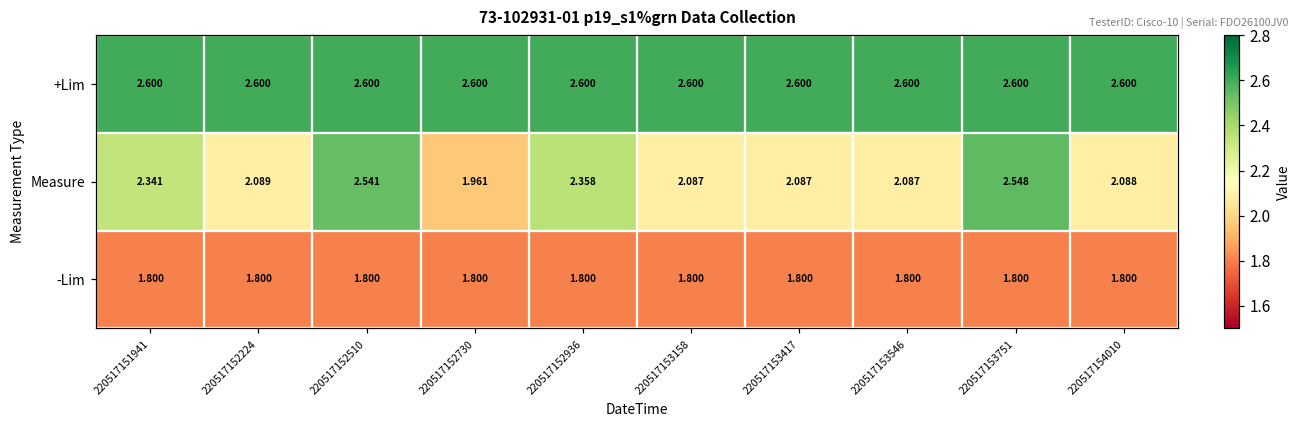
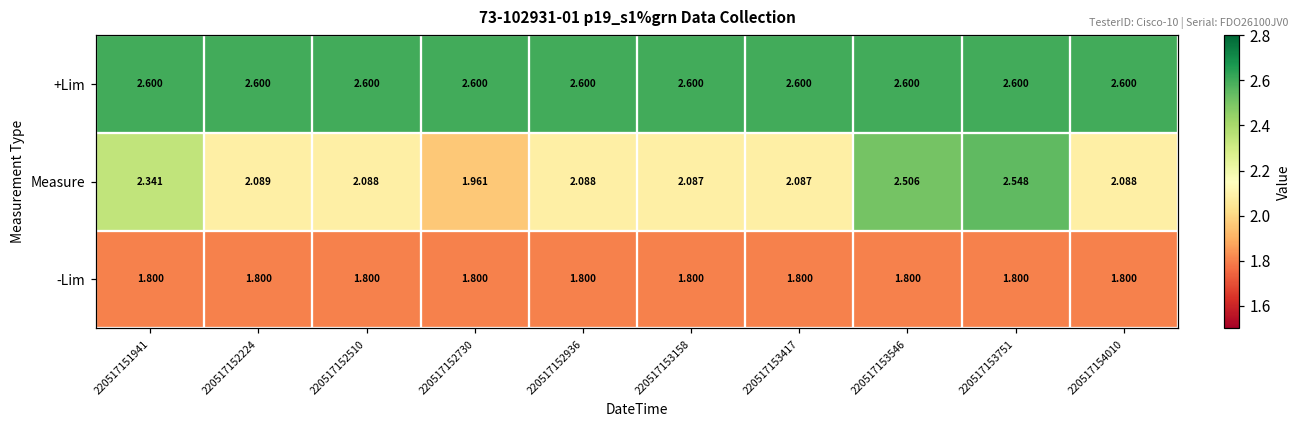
Measure, 220517152510: 2.541 -> 2.088
Measure, 220517152936: 2.358 -> 2.088
Measure, 220517153546: 2.087 -> 2.506
